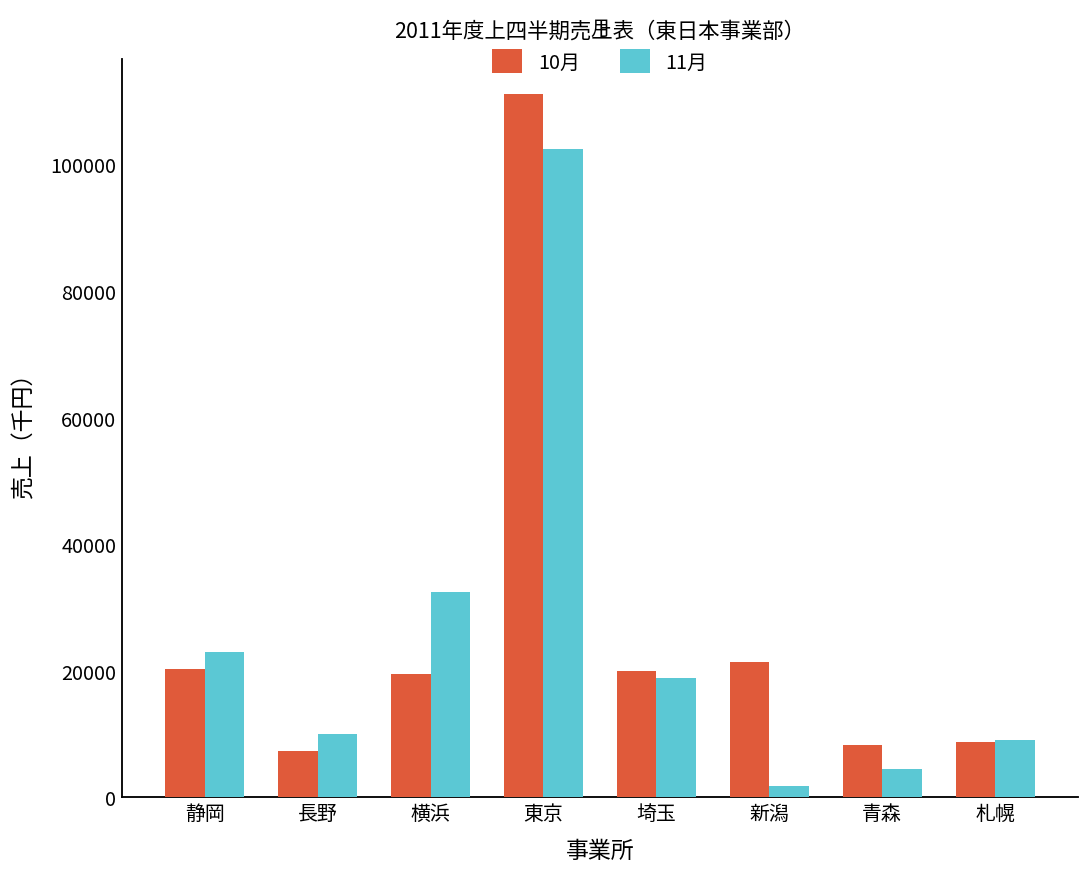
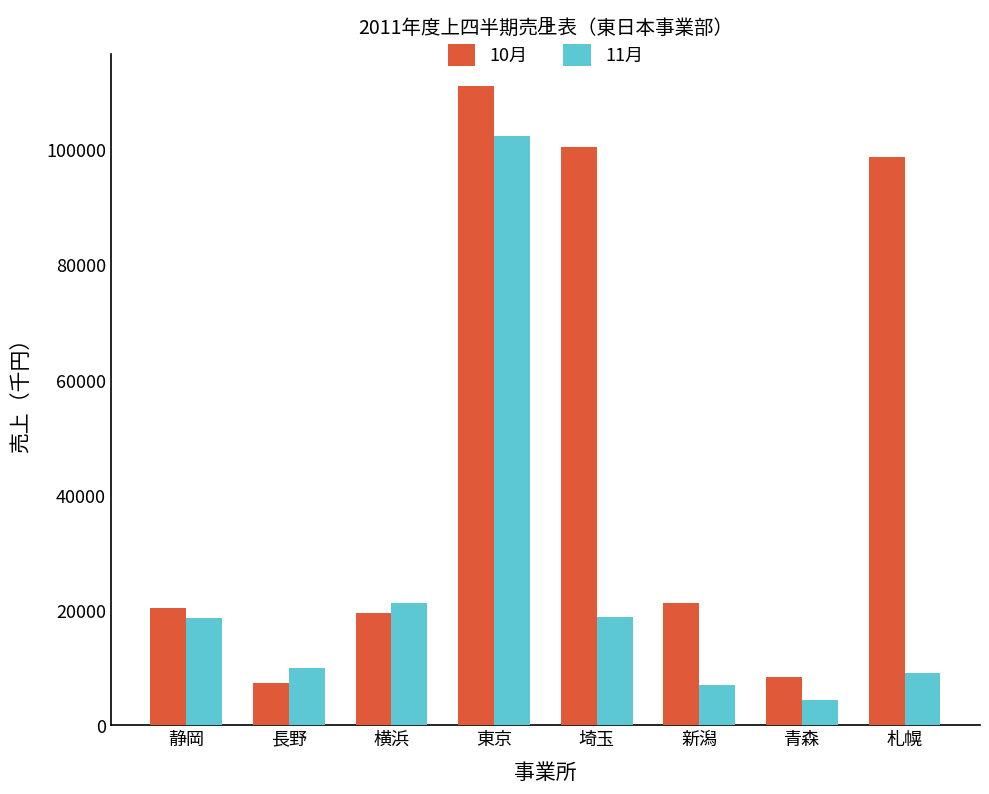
11月, 静岡: 23000 -> 19000
11月, 横浜: 32000 -> 21000
10月, 埼玉: 20000 -> 101000
11月, 新潟: 2000 -> 7000
10月, 札幌: 9000 -> 99000
